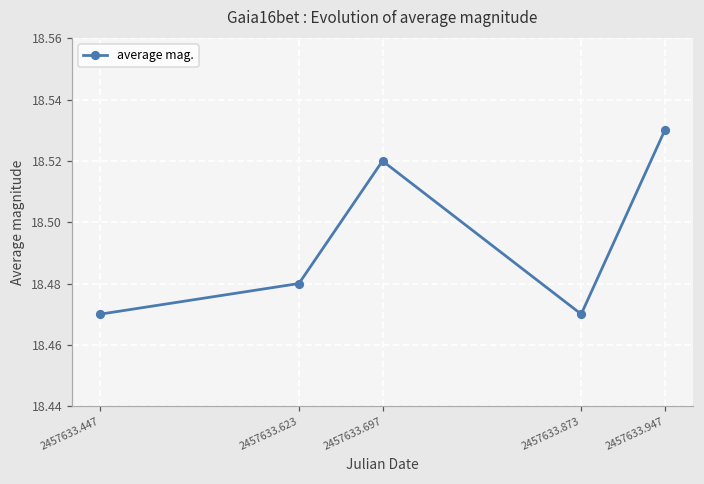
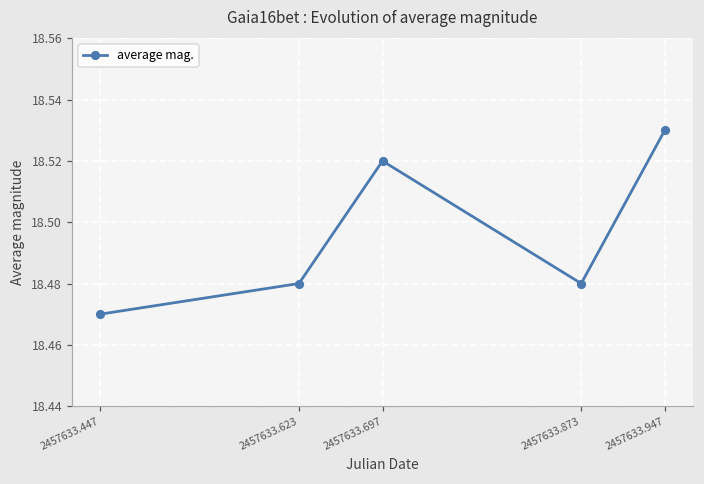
2457633.873: 18.47 -> 18.48
